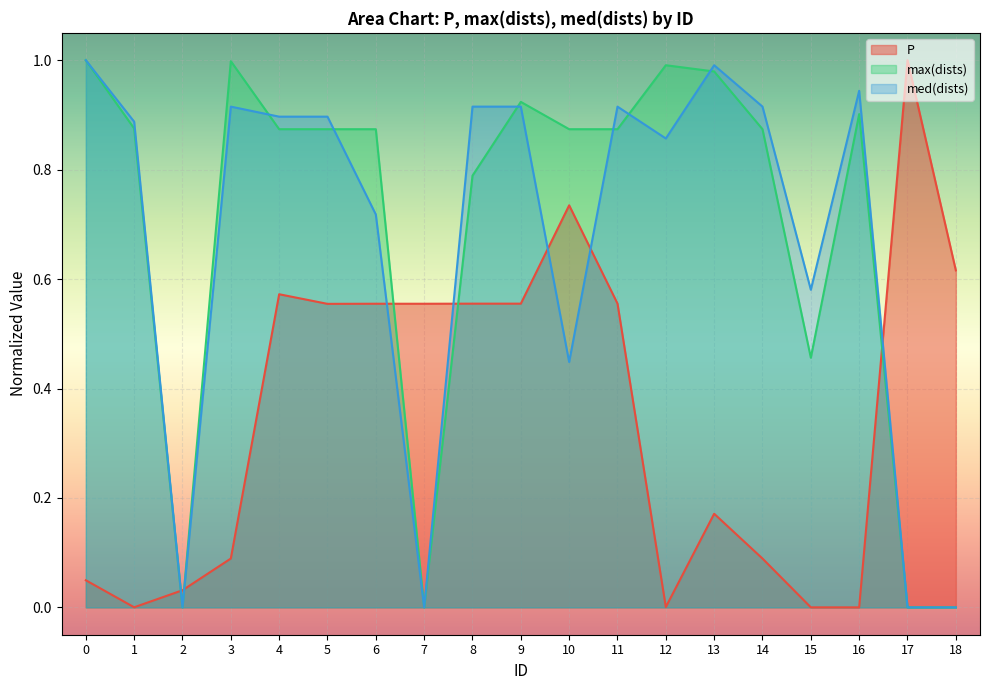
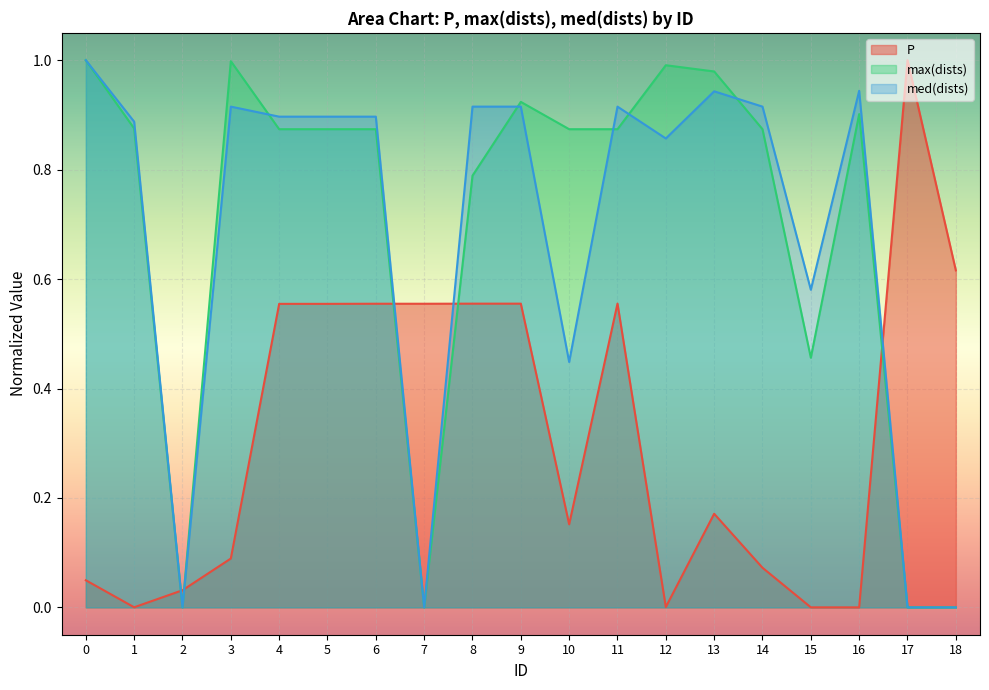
P, 4: 0.57 -> 0.55
med(dists), 6: 0.72 -> 0.90
P, 10: 0.73 -> 0.15
med(dists), 13: 0.99 -> 0.94
P, 14: 0.09 -> 0.07
